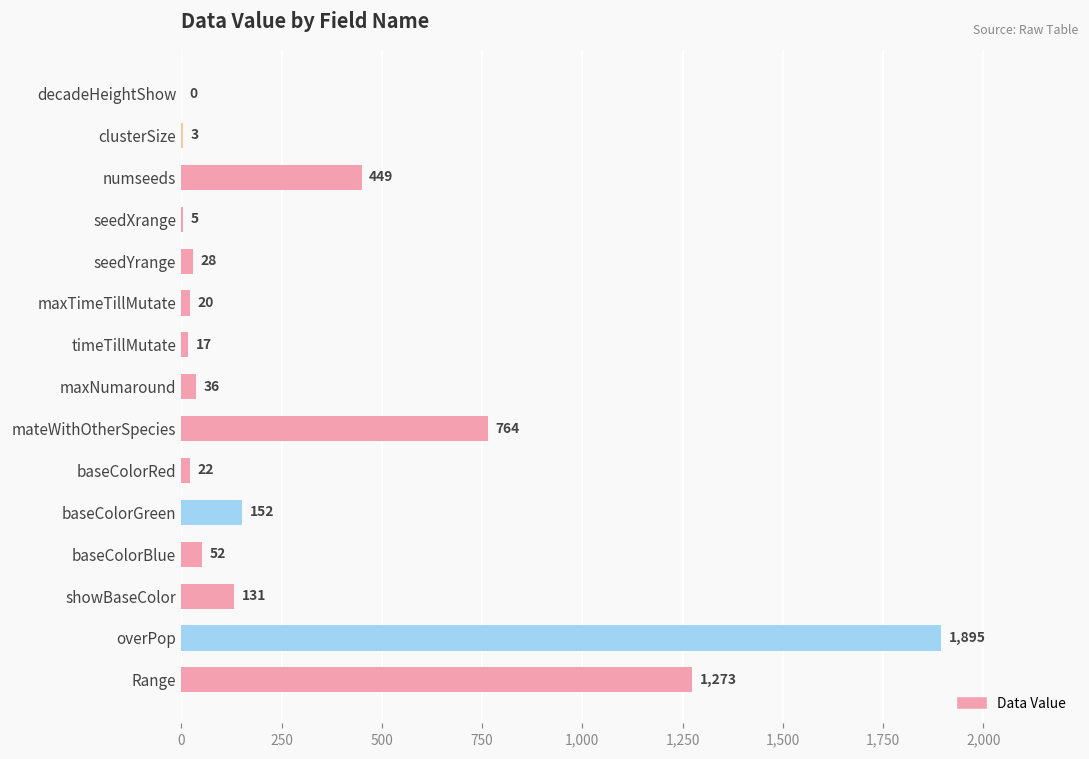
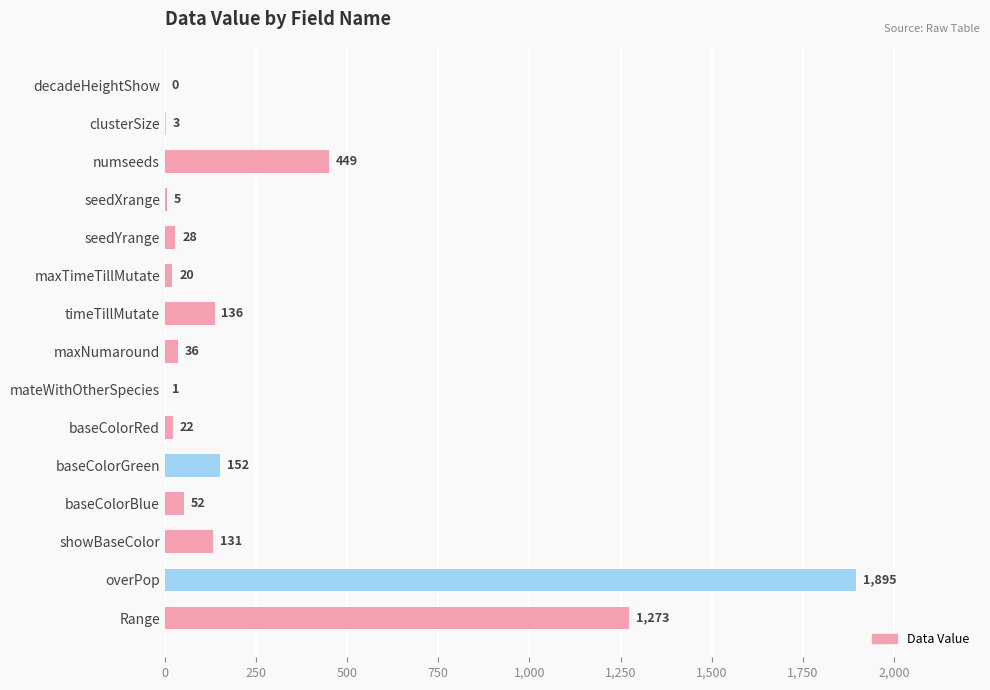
timeTillMutate: 17 -> 136
mateWithOtherSpecies: 764 -> 1
